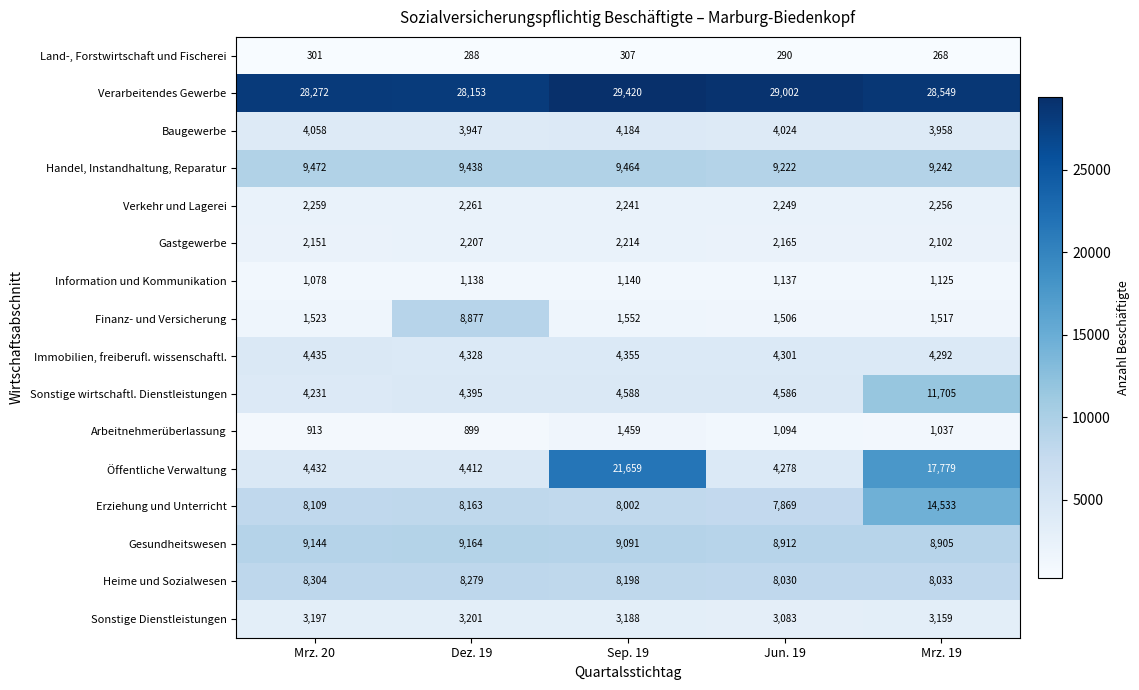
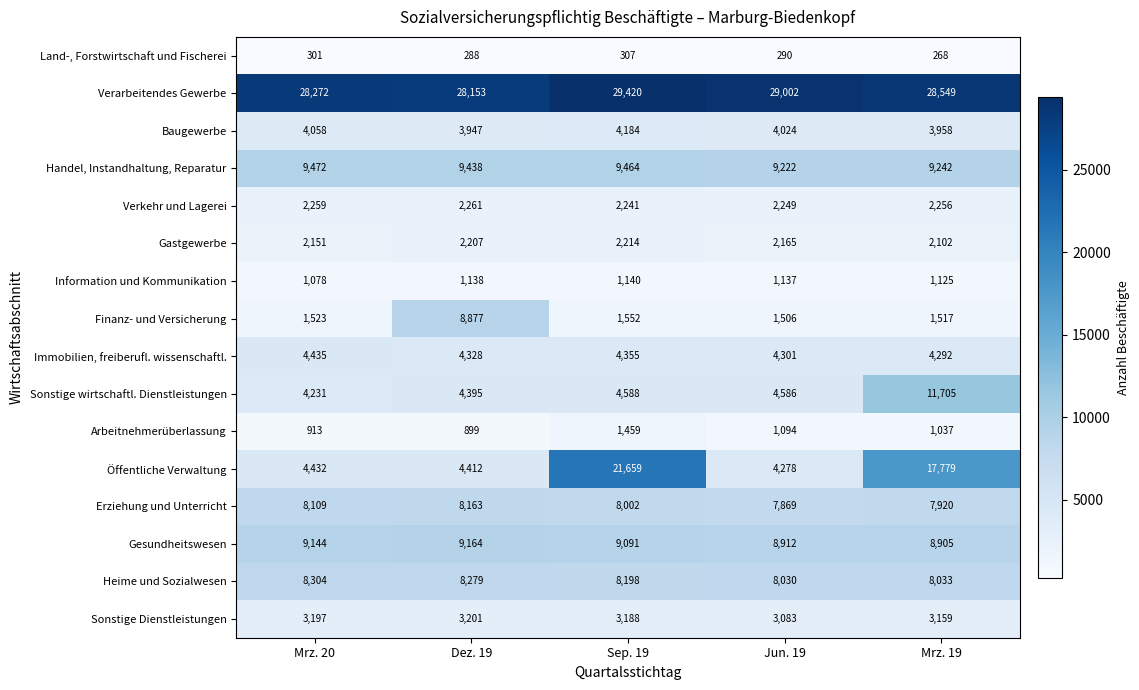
Erziehung und Unterricht, Mrz. 19: 14,533 -> 7,920
